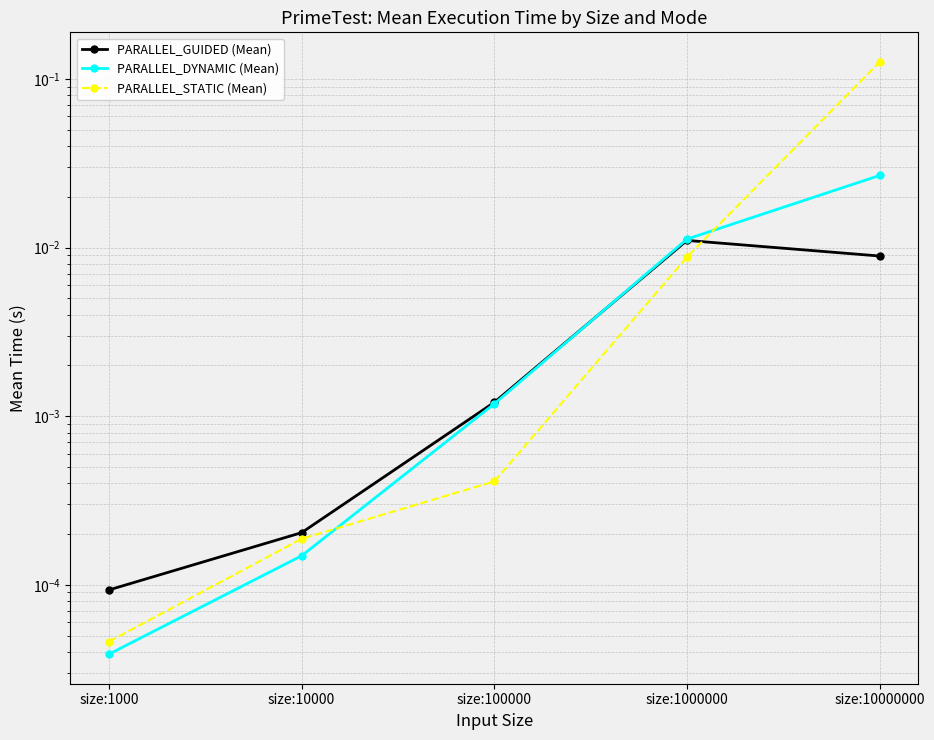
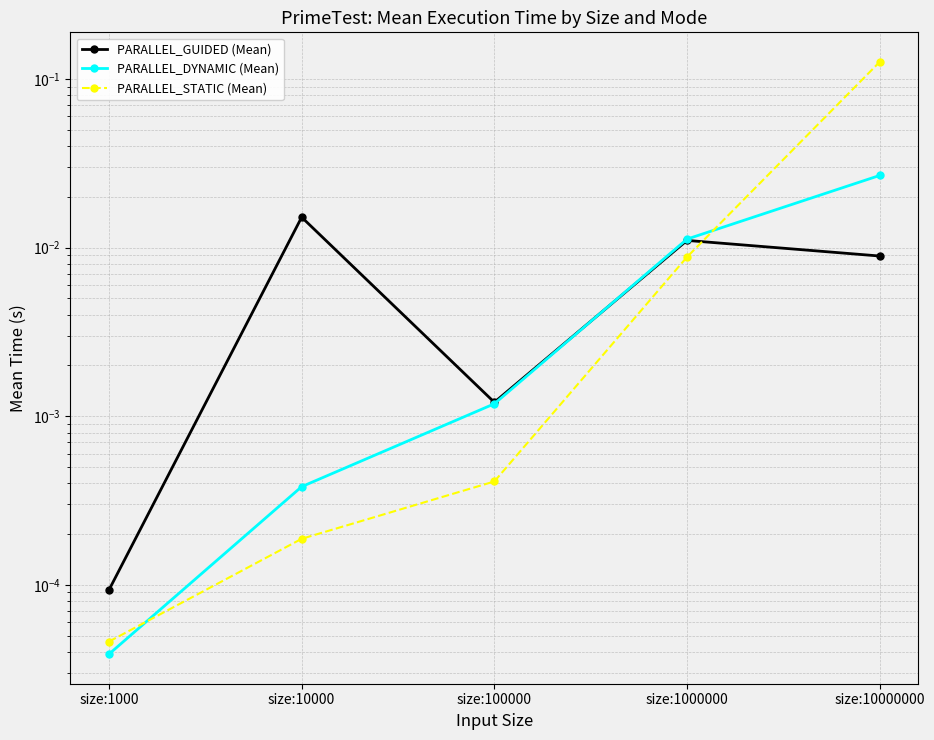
PARALLEL_GUIDED (Mean), size:10000: 0.00020 -> 0.015
PARALLEL_DYNAMIC (Mean), size:10000: 0.00015 -> 0.00038
